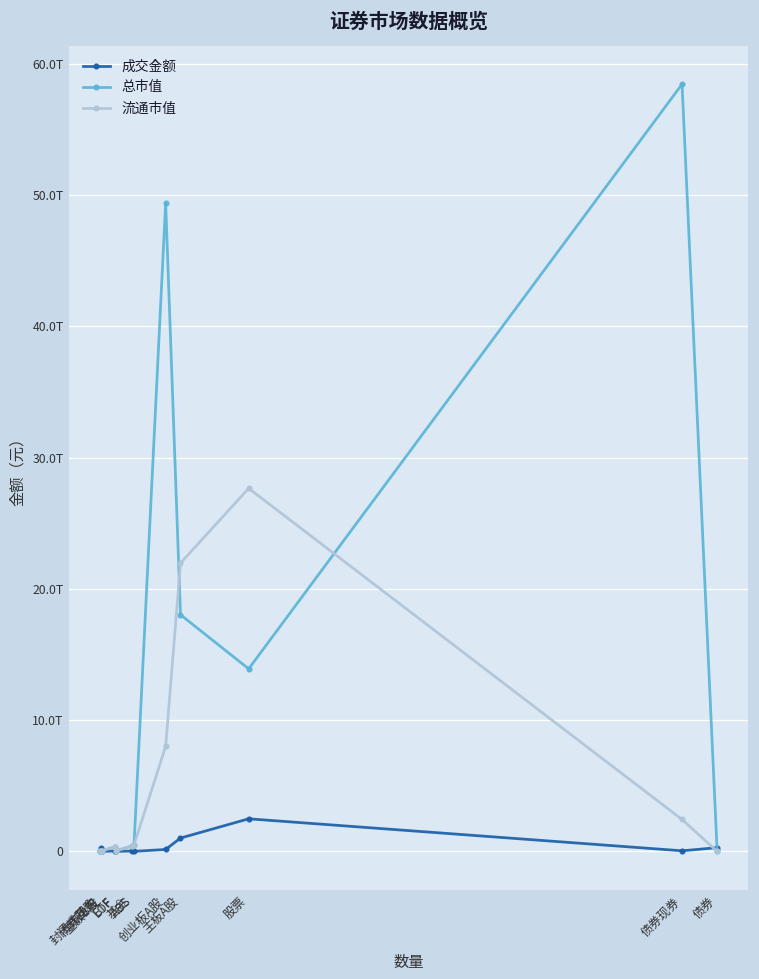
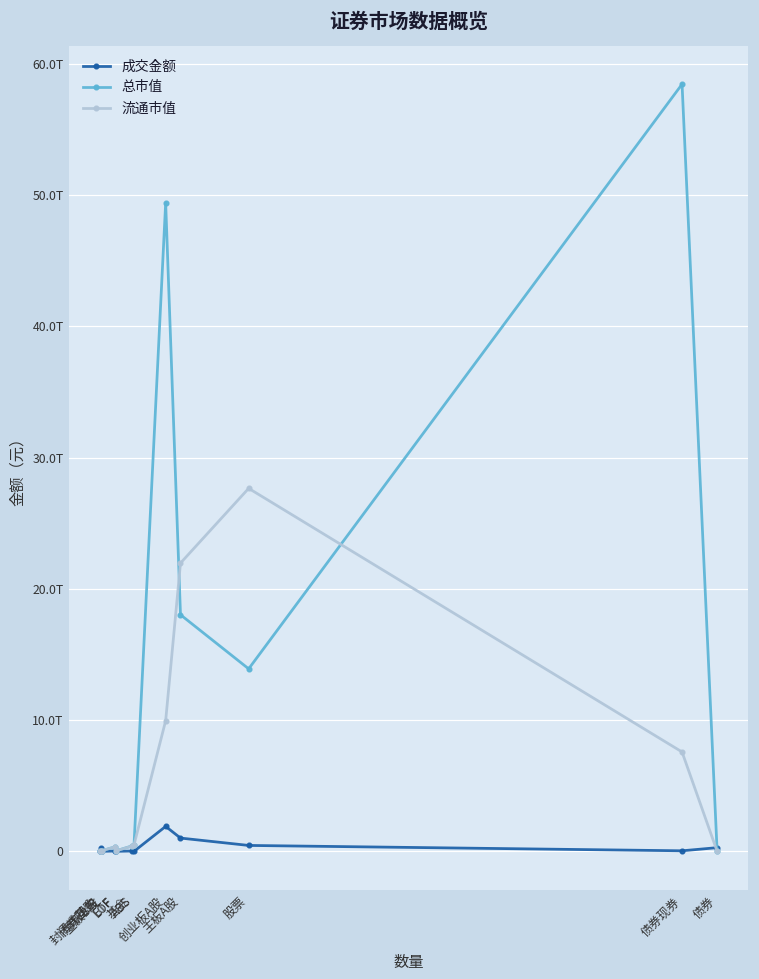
成交金额, 创业板A股: 0.1T -> 1.9T
流通市值, 创业板A股: 8.0T -> 10.0T
成交金额, 股票: 2.5T -> 0.5T
流通市值, 债券现券: 2.4T -> 7.6T
